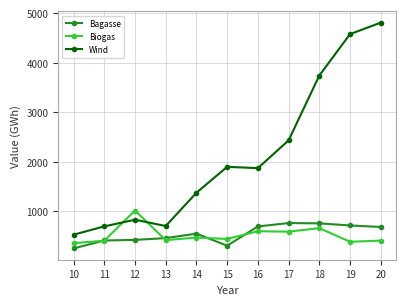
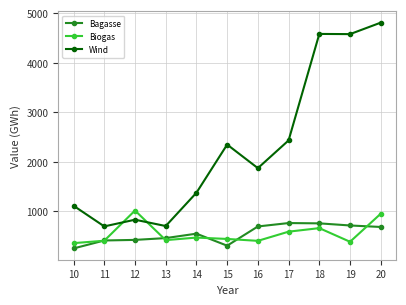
Wind, 10: 500 -> 1100
Wind, 15: 1900 -> 2300
Biogas, 16: 600 -> 400
Wind, 18: 3700 -> 4600
Biogas, 20: 400 -> 1000
